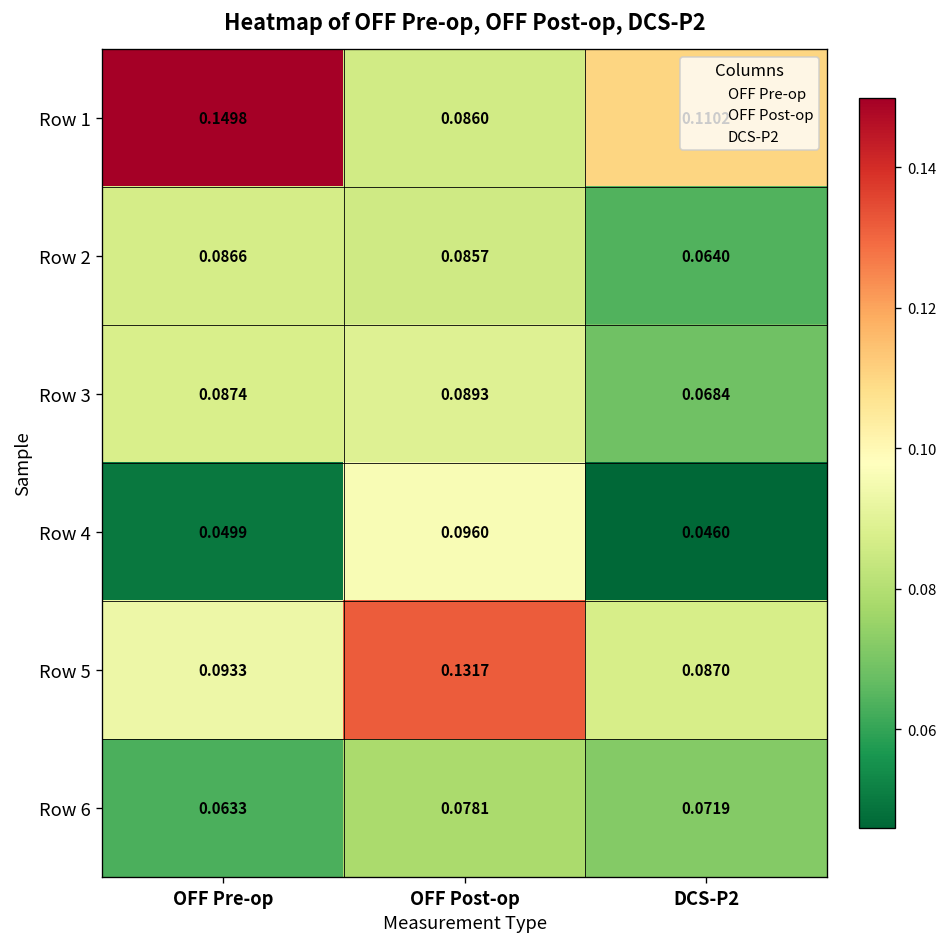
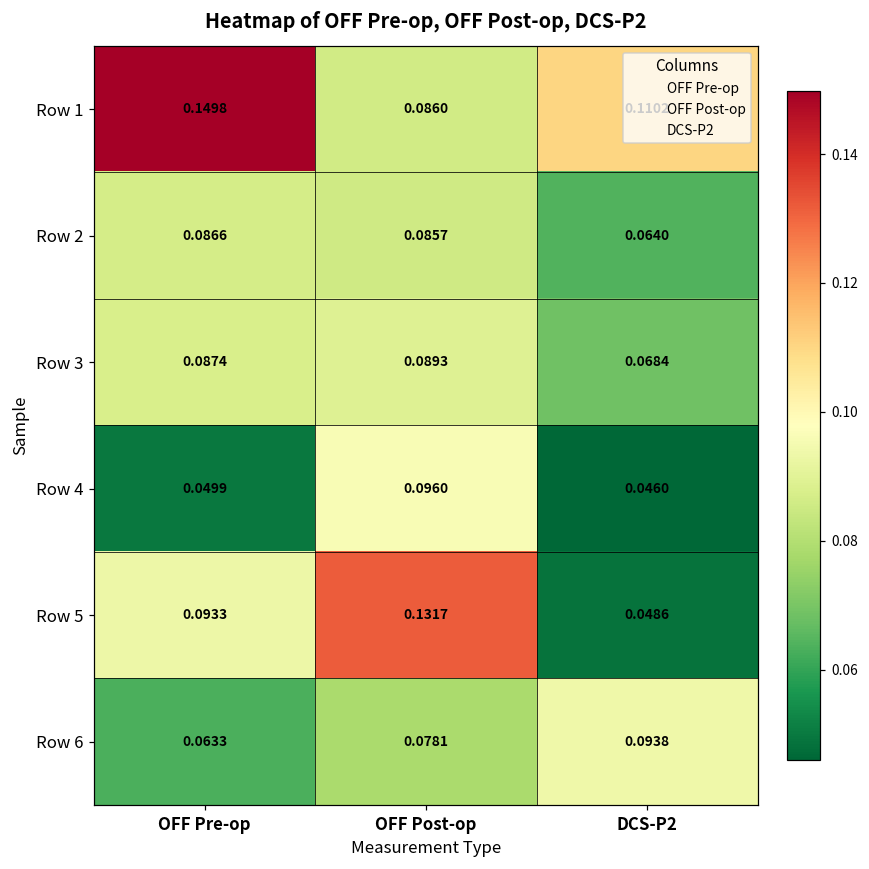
Row 5, DCS-P2: 0.0870 -> 0.0486
Row 6, DCS-P2: 0.0719 -> 0.0938
